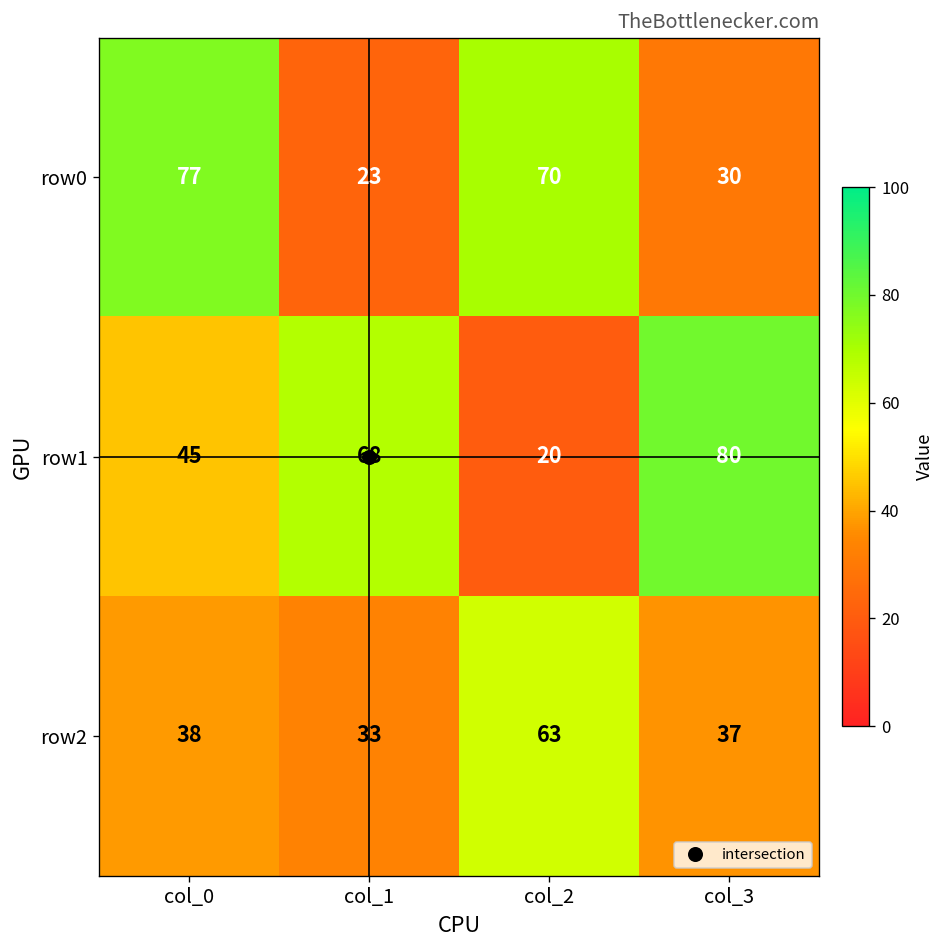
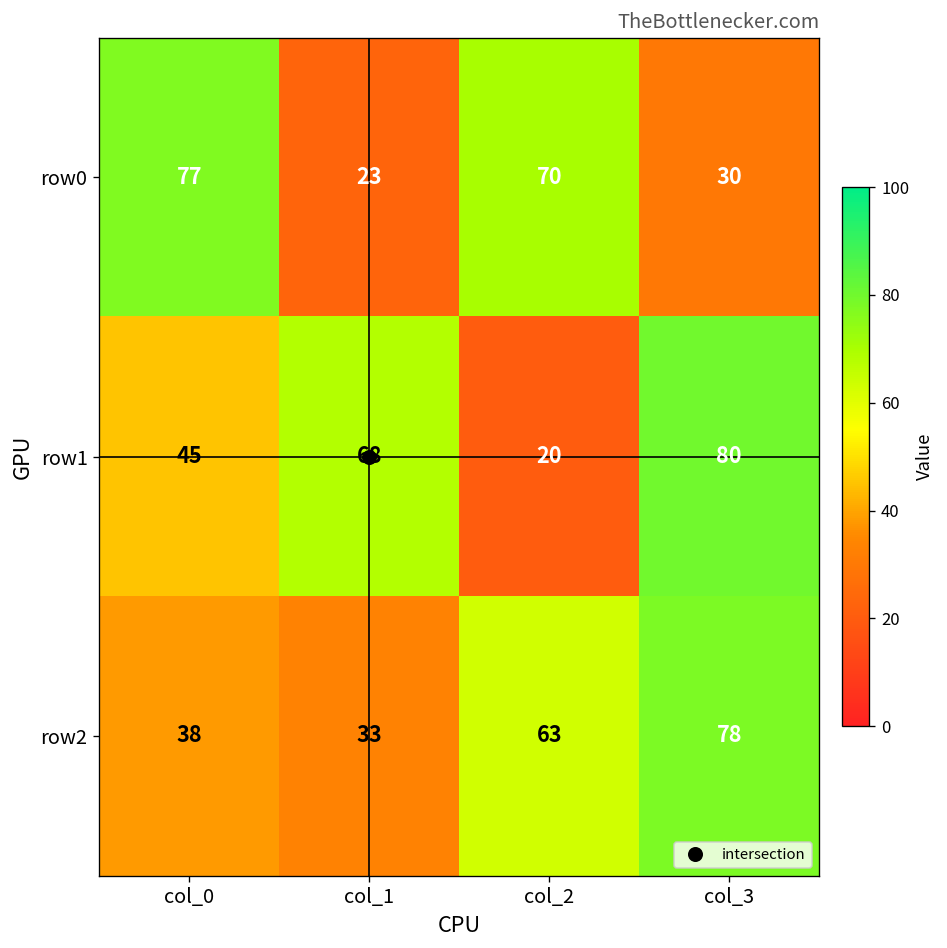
row2, col_3: 37 -> 78
